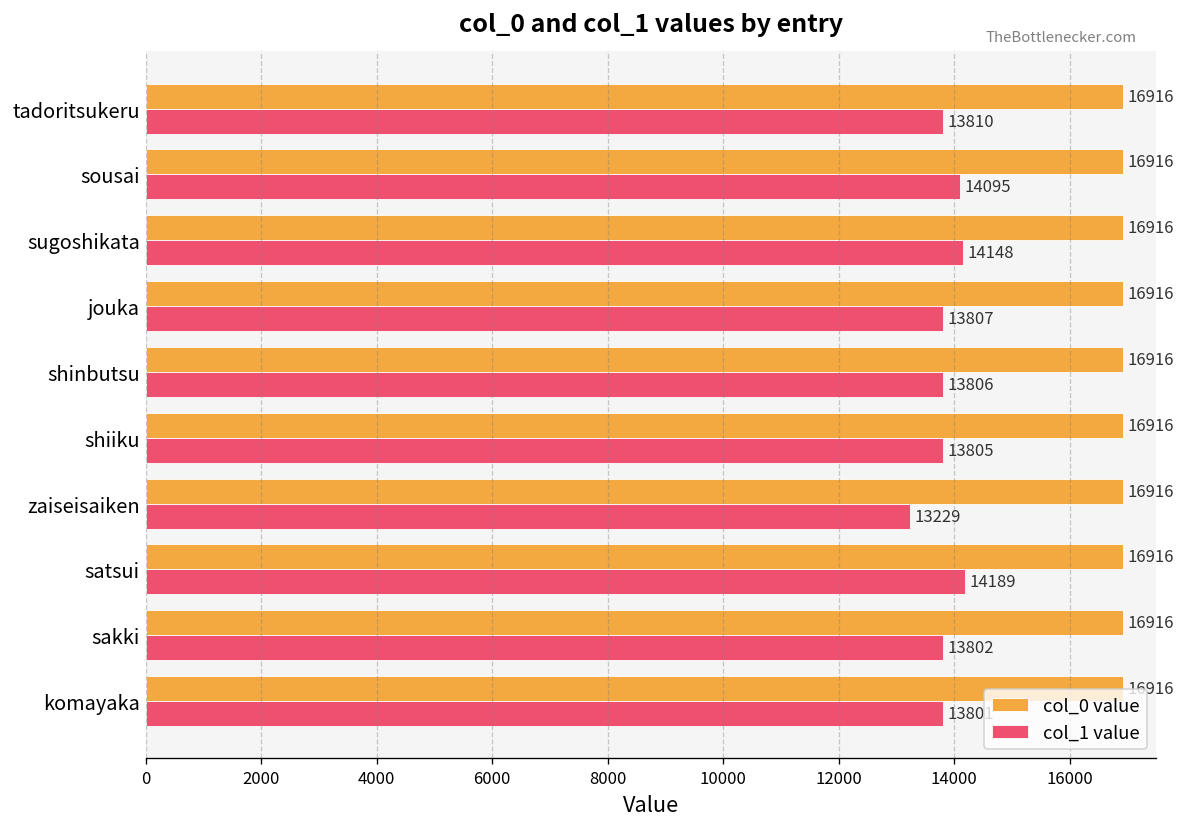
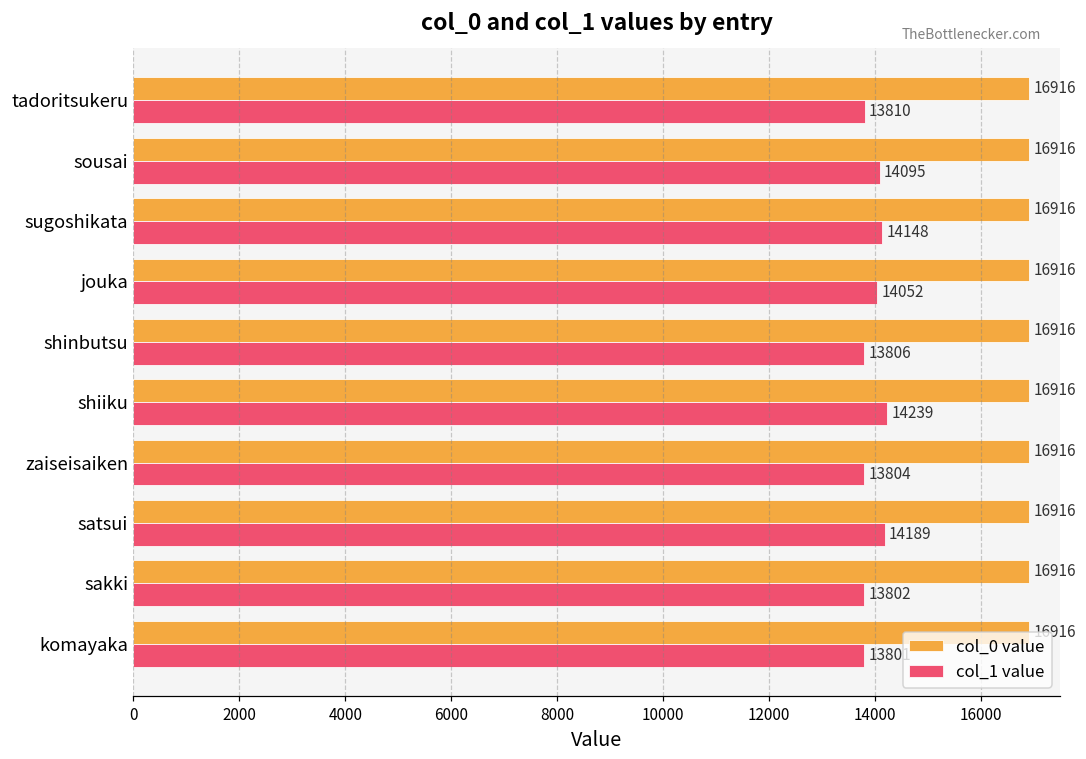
col_1 value, jouka: 13807 -> 14052
col_1 value, shiiku: 13805 -> 14239
col_1 value, zaiseisaiken: 13229 -> 13804
